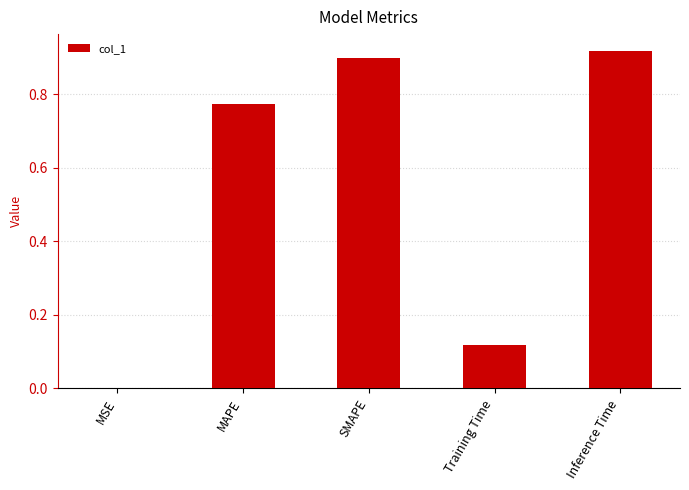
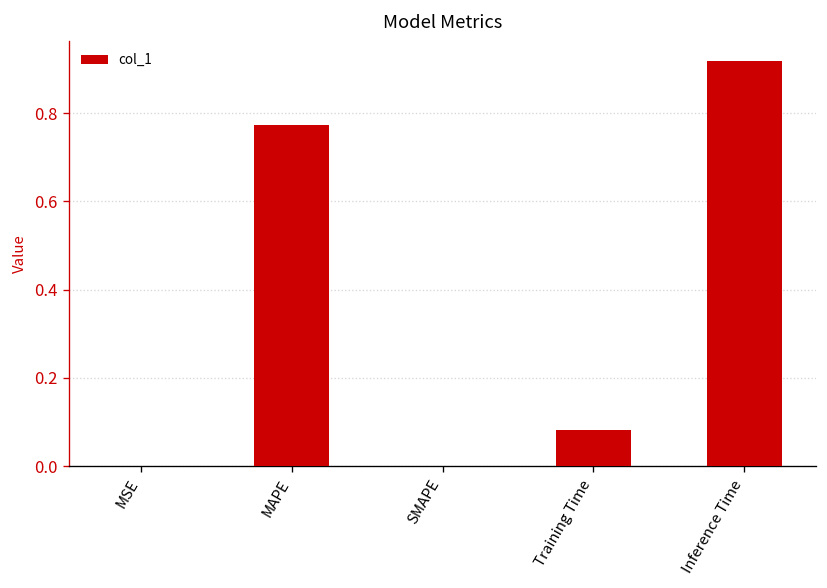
SMAPE: 0.9 -> 0.0
Training Time: 0.12 -> 0.08
